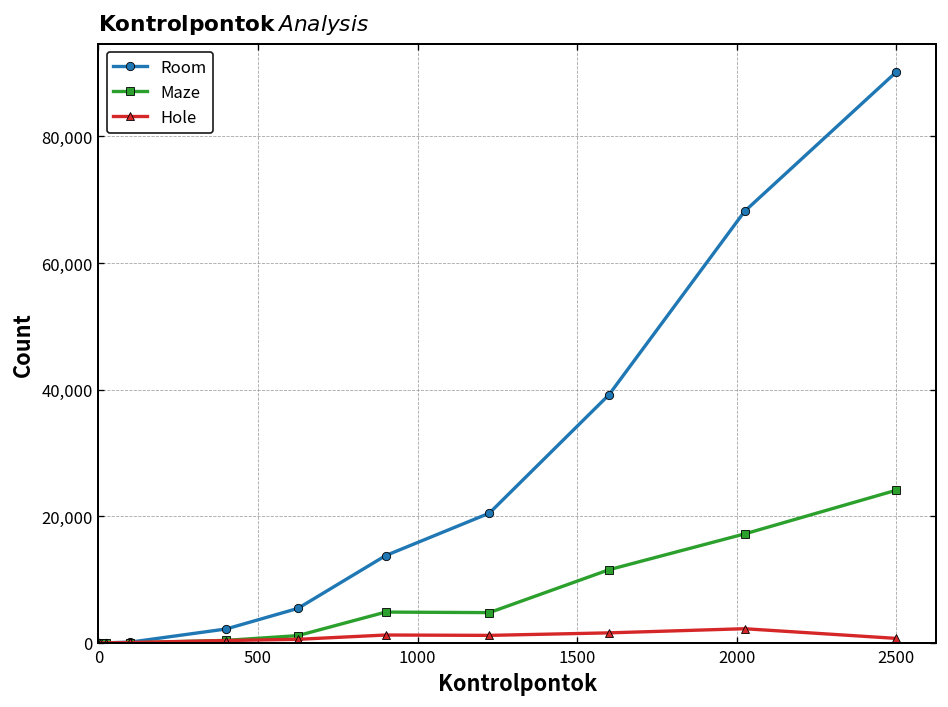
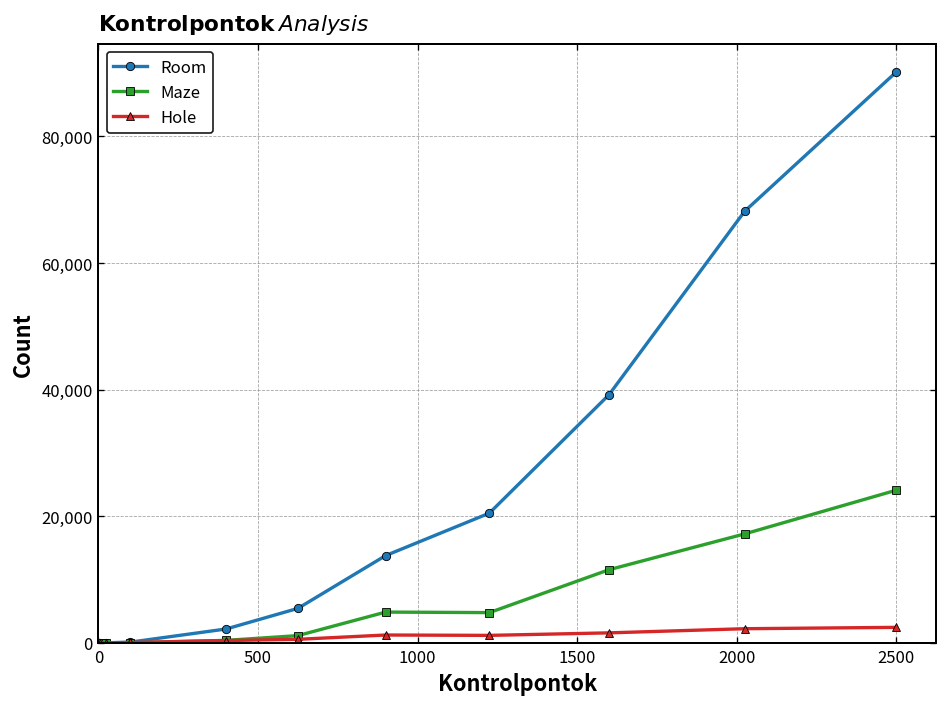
Hole, 2500: 1,000 -> 2,000
